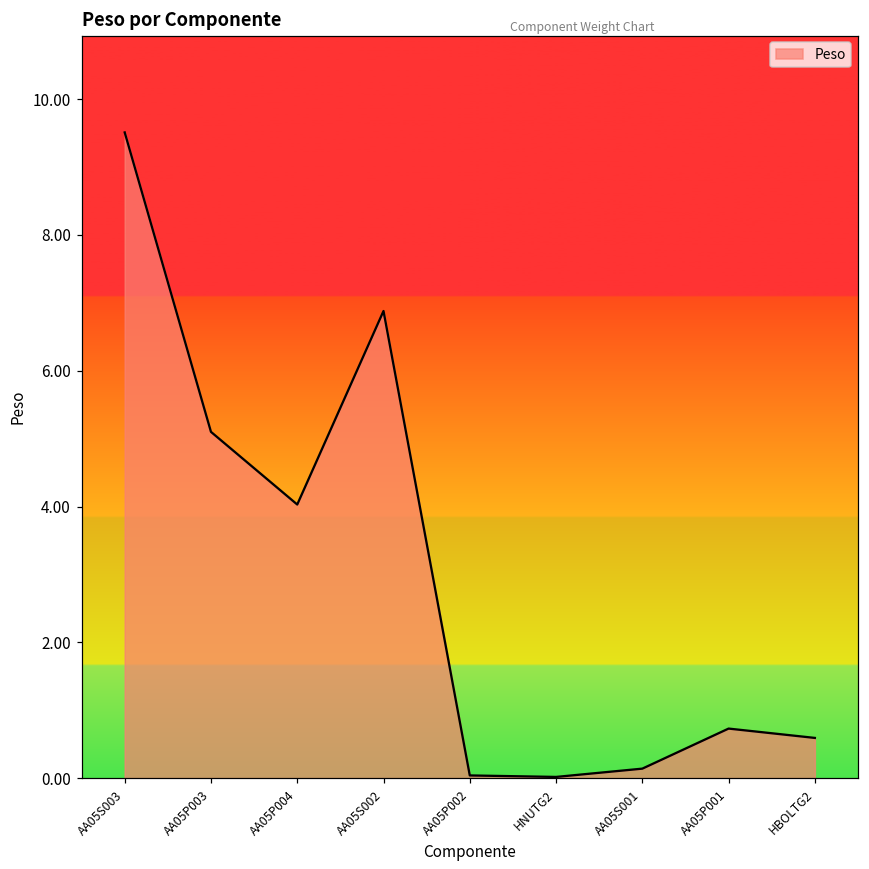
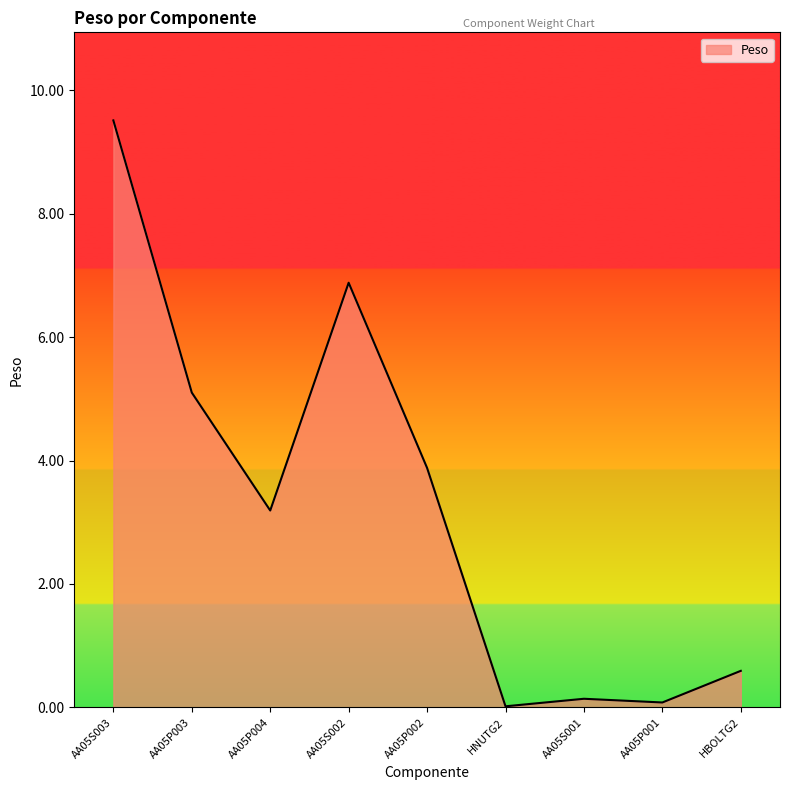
AA05P004: 4.0 -> 3.2
AA05P002: 0.0 -> 3.9
AA05P001: 0.7 -> 0.1
